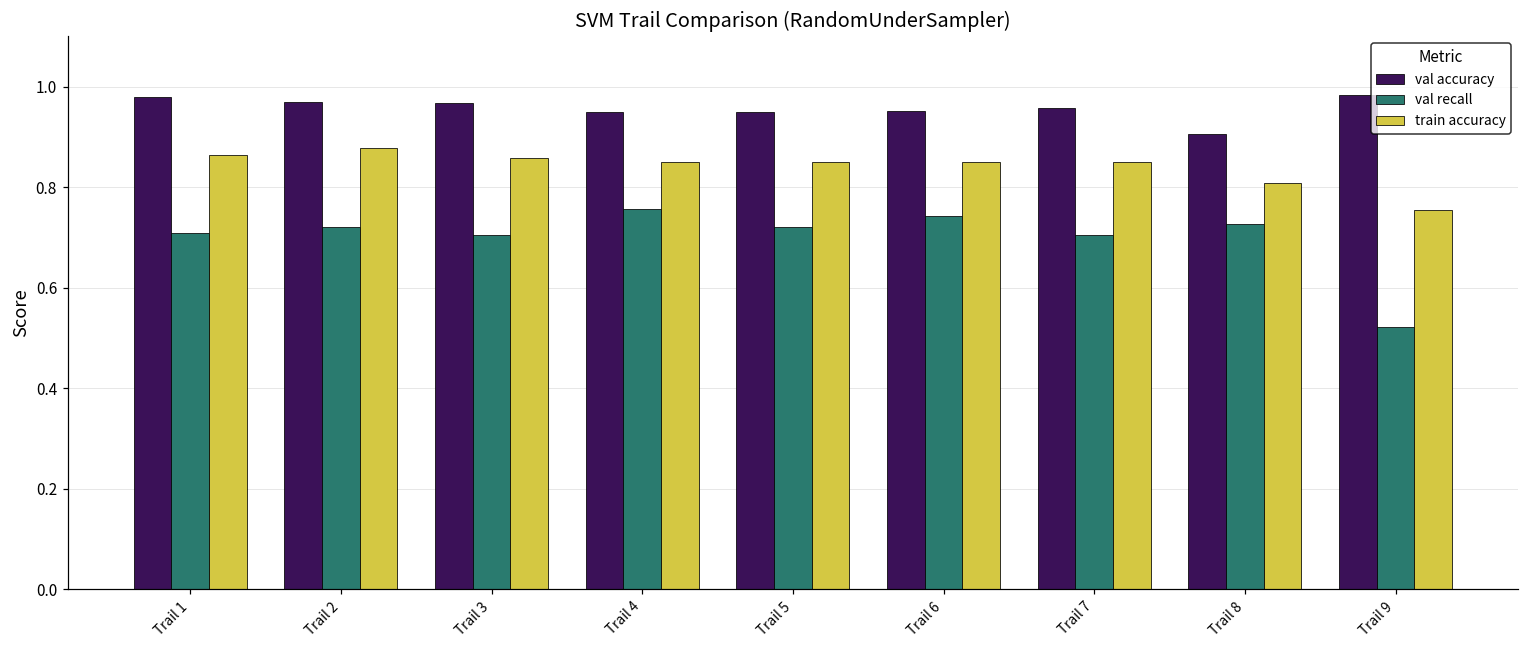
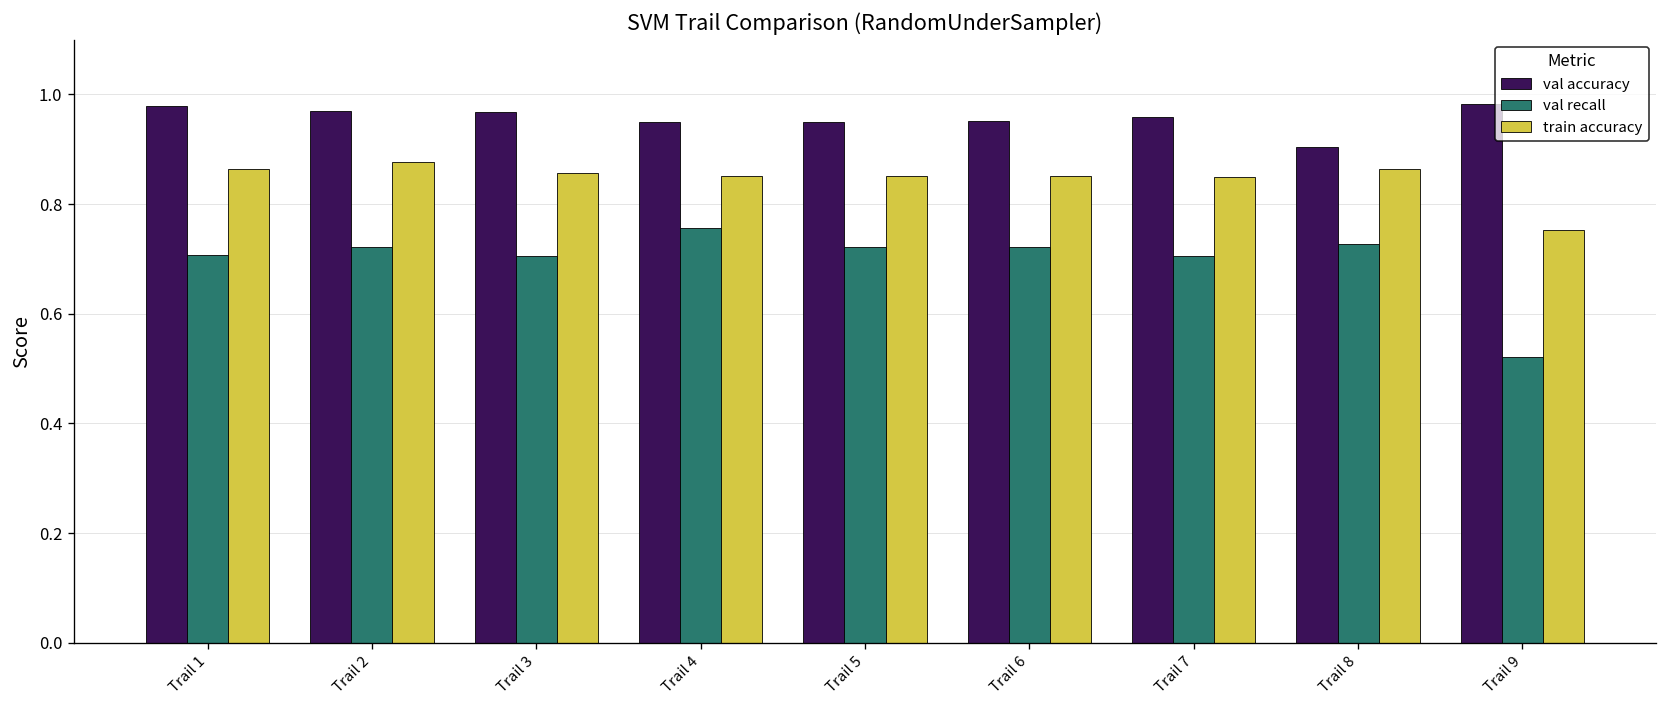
val recall, Trail 6: 0.74 -> 0.72
train accuracy, Trail 8: 0.81 -> 0.86
